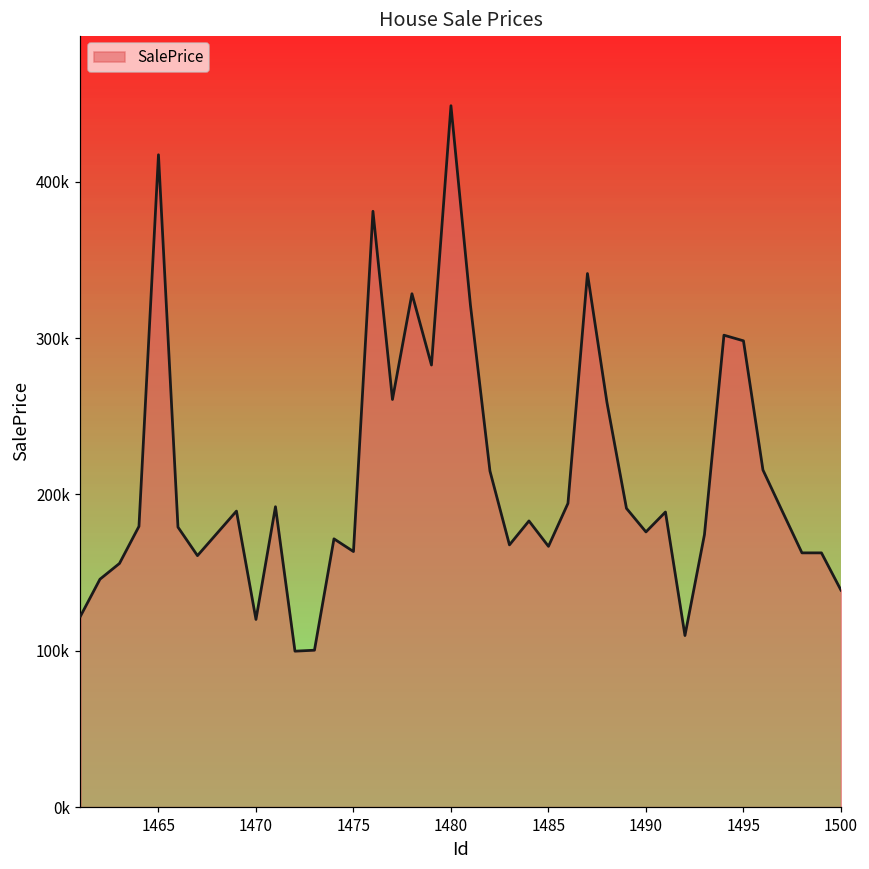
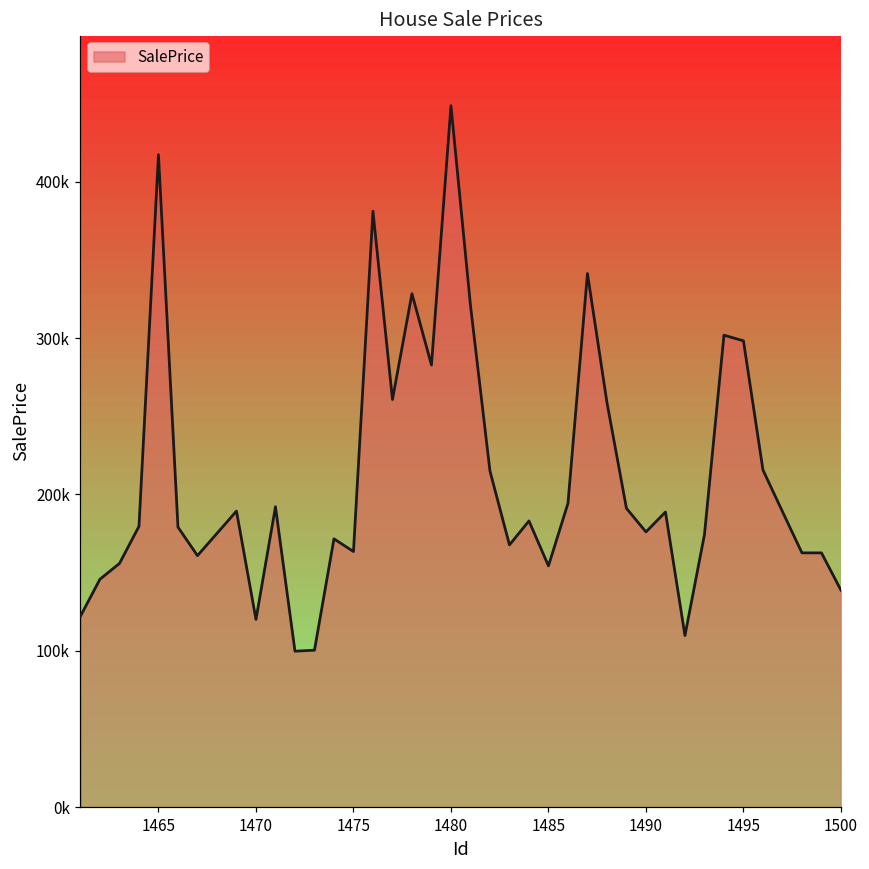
1485: 167000 -> 154000
